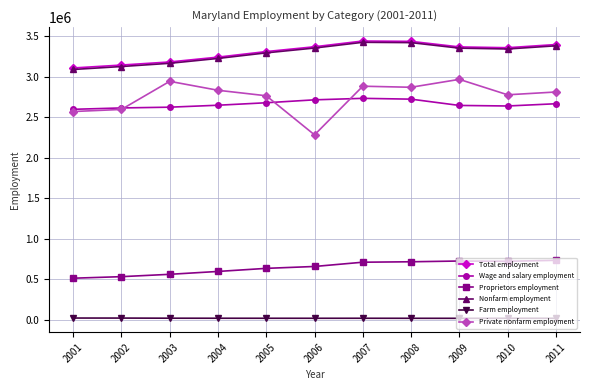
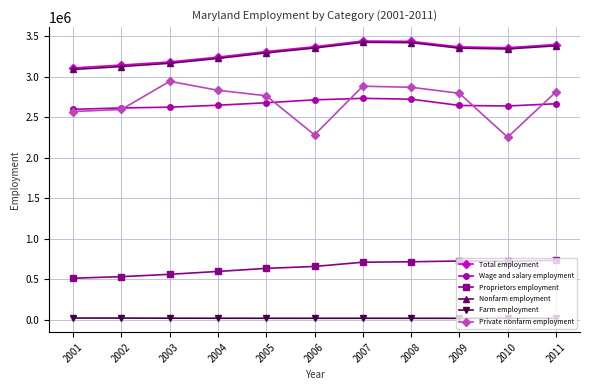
Private nonfarm employment, 2009: 3000000 -> 2800000
Private nonfarm employment, 2010: 2800000 -> 2300000
